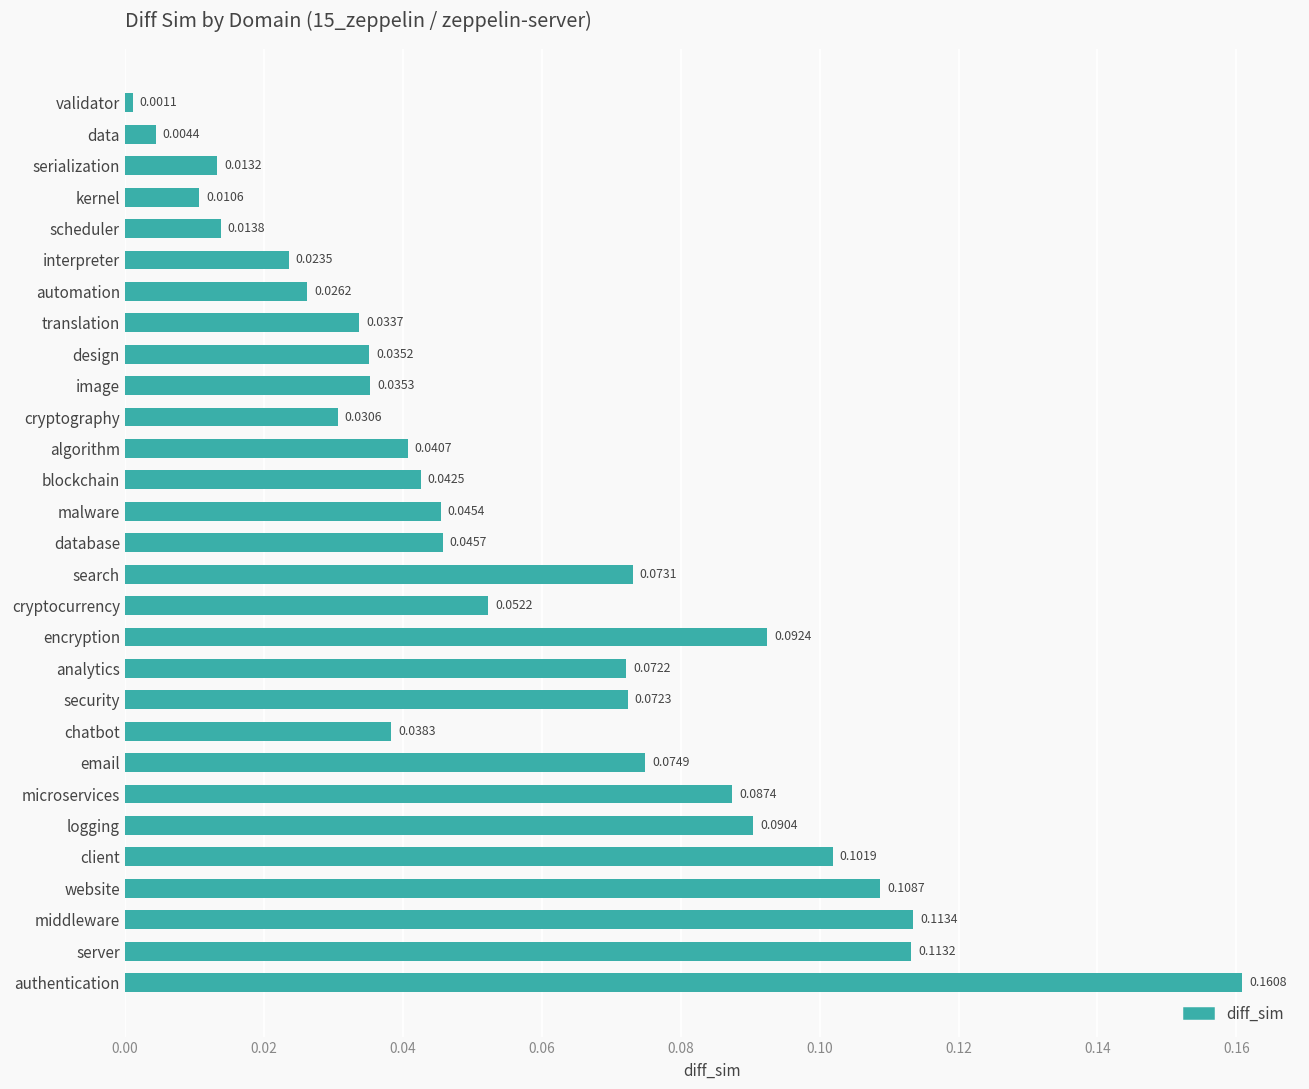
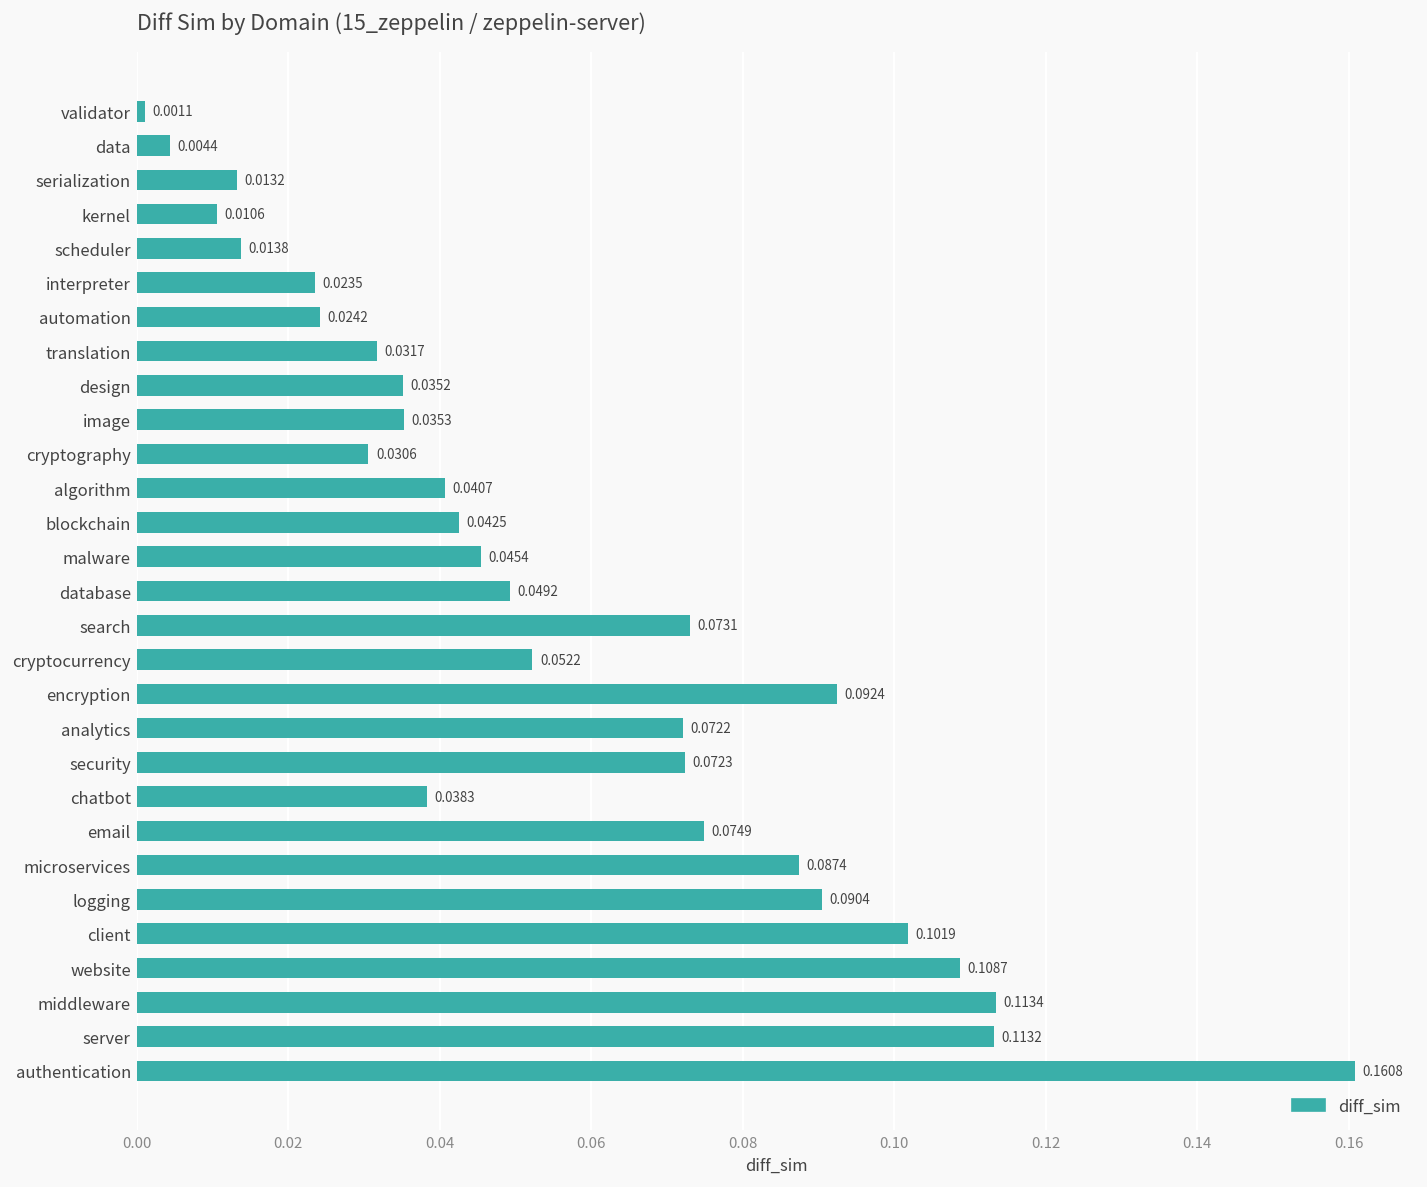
automation: 0.0262 -> 0.0242
translation: 0.0337 -> 0.0317
database: 0.0457 -> 0.0492
